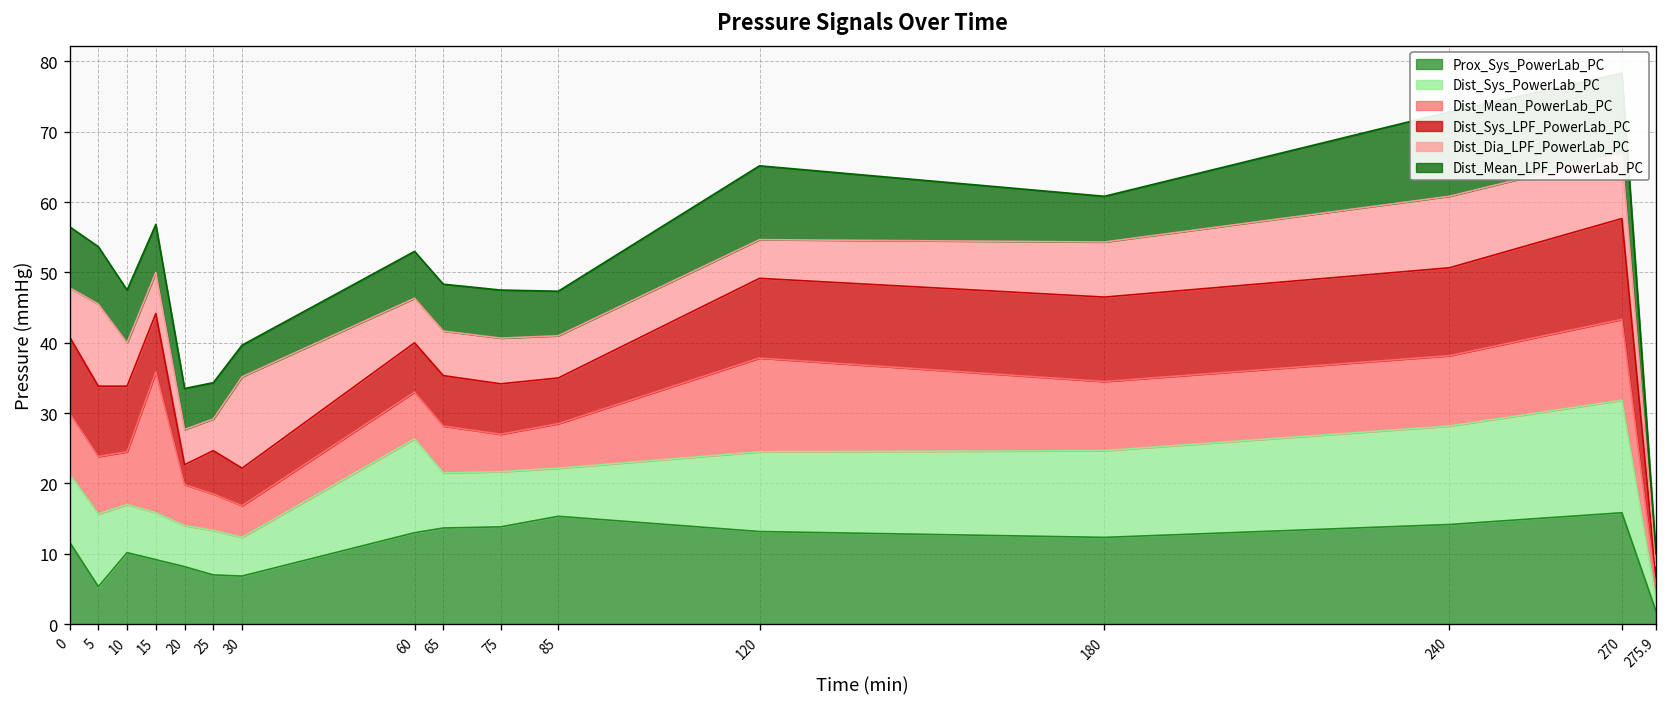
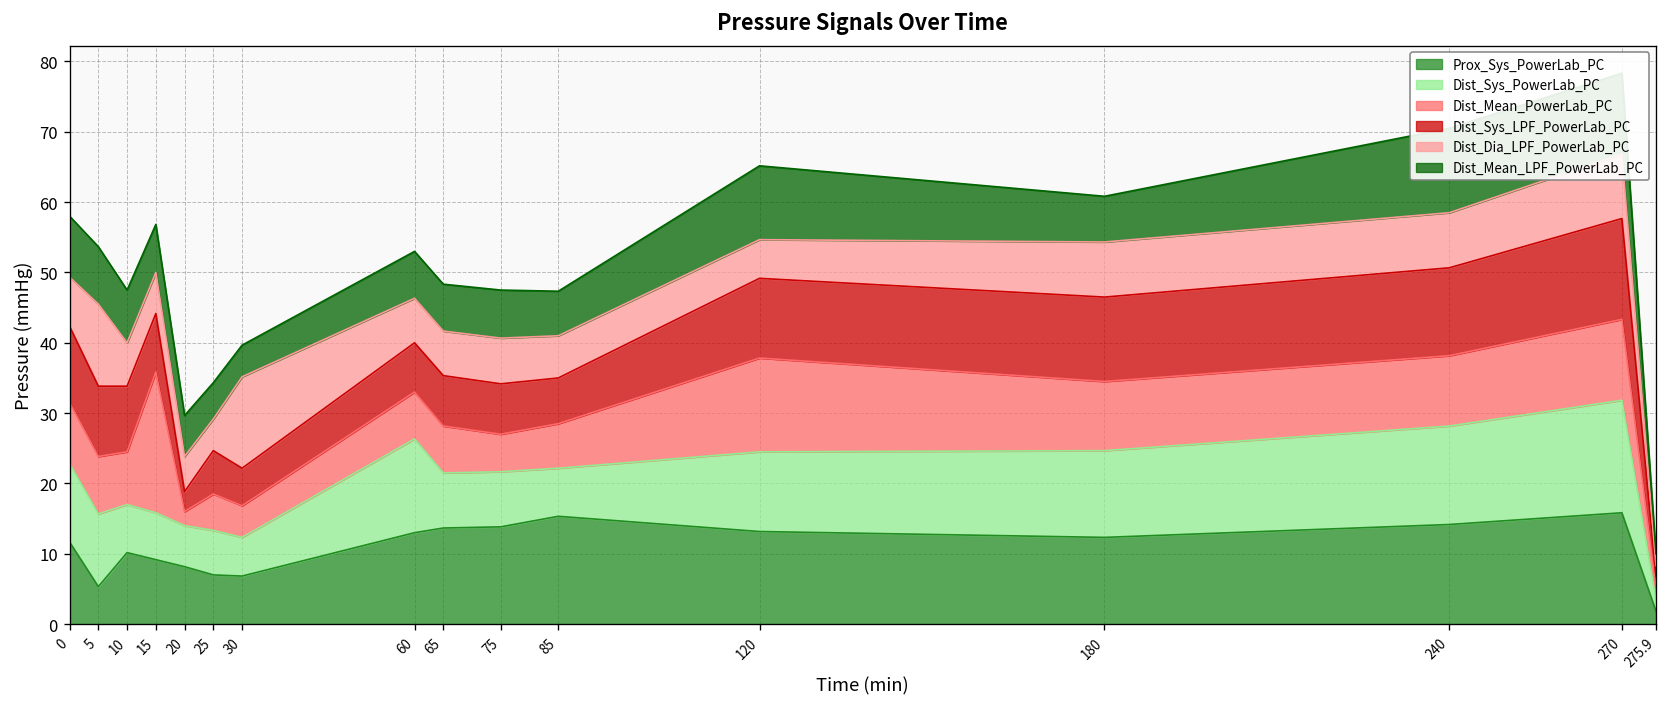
Dist_Sys_PowerLab_PC, 0: 10 -> 11
Dist_Mean_PowerLab_PC, 20: 6 -> 2
Dist_Dia_LPF_PowerLab_PC, 240: 10 -> 8
